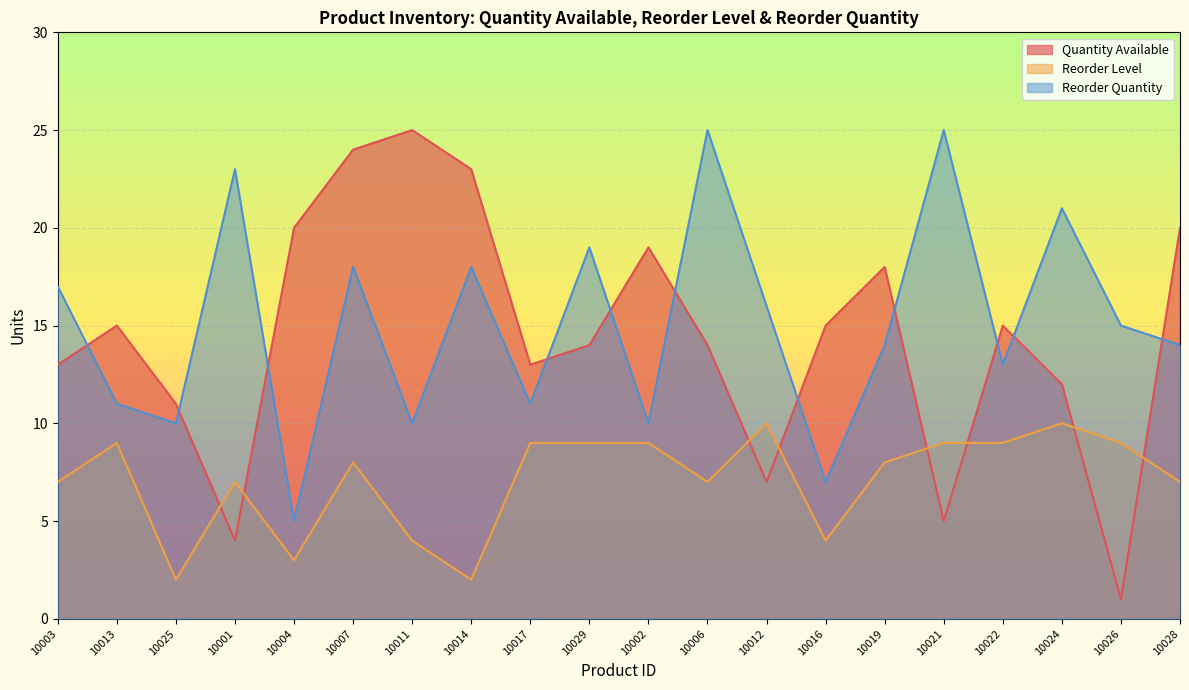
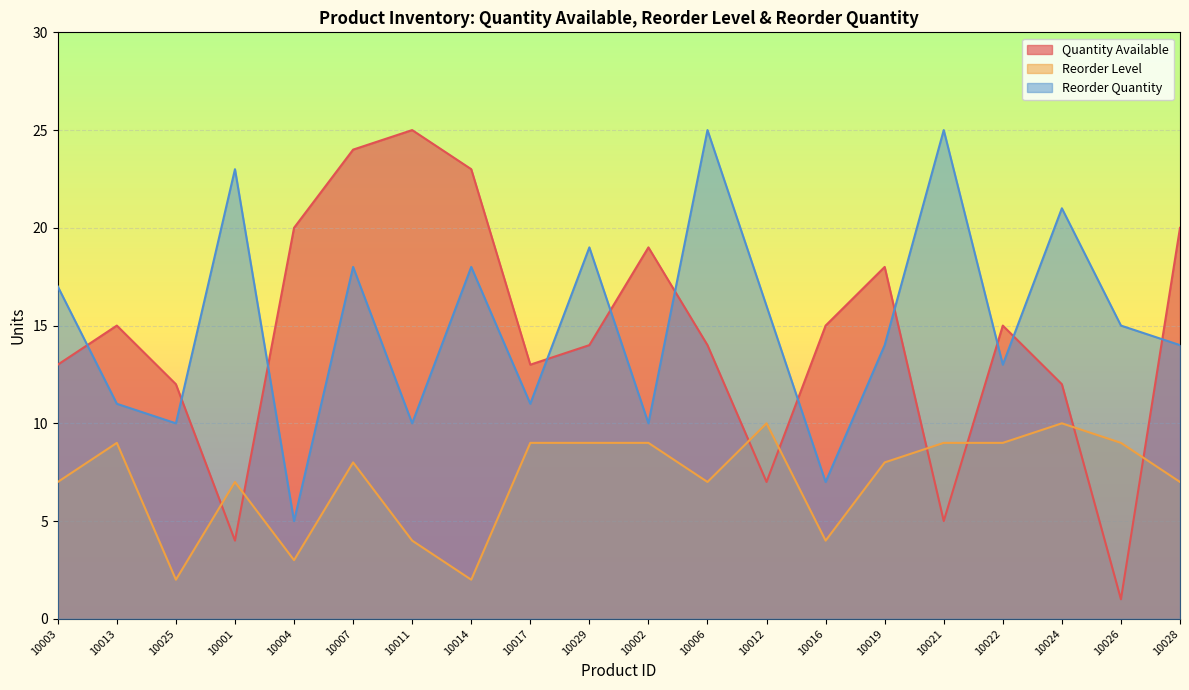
Quantity Available, 10025: 11 -> 12
